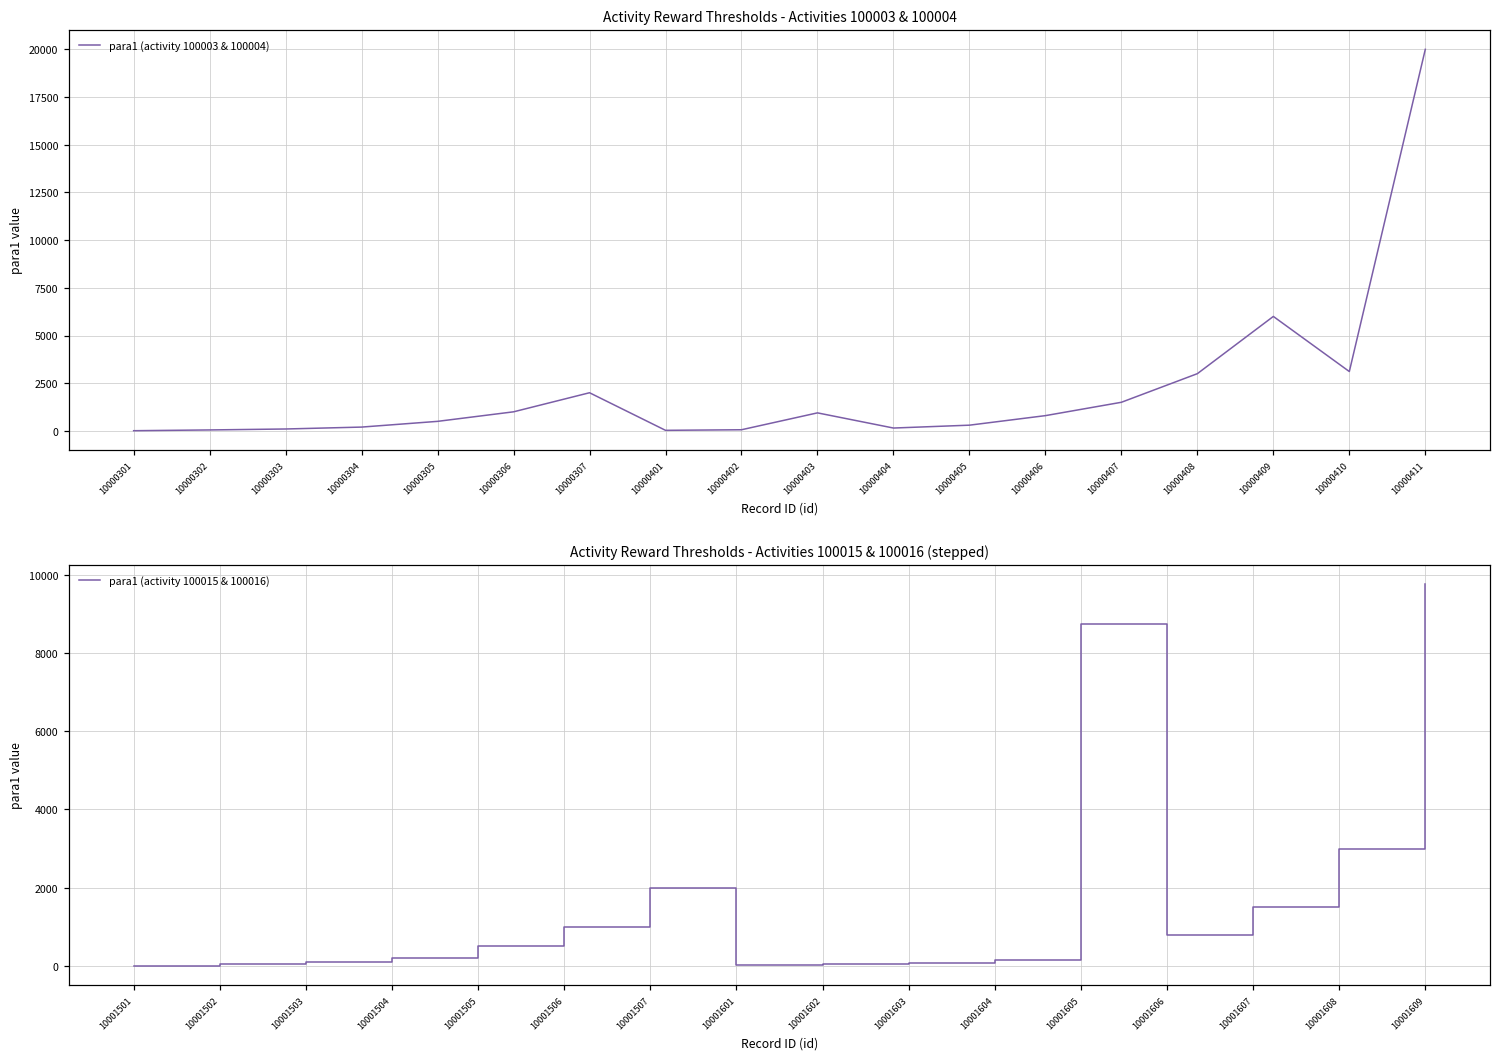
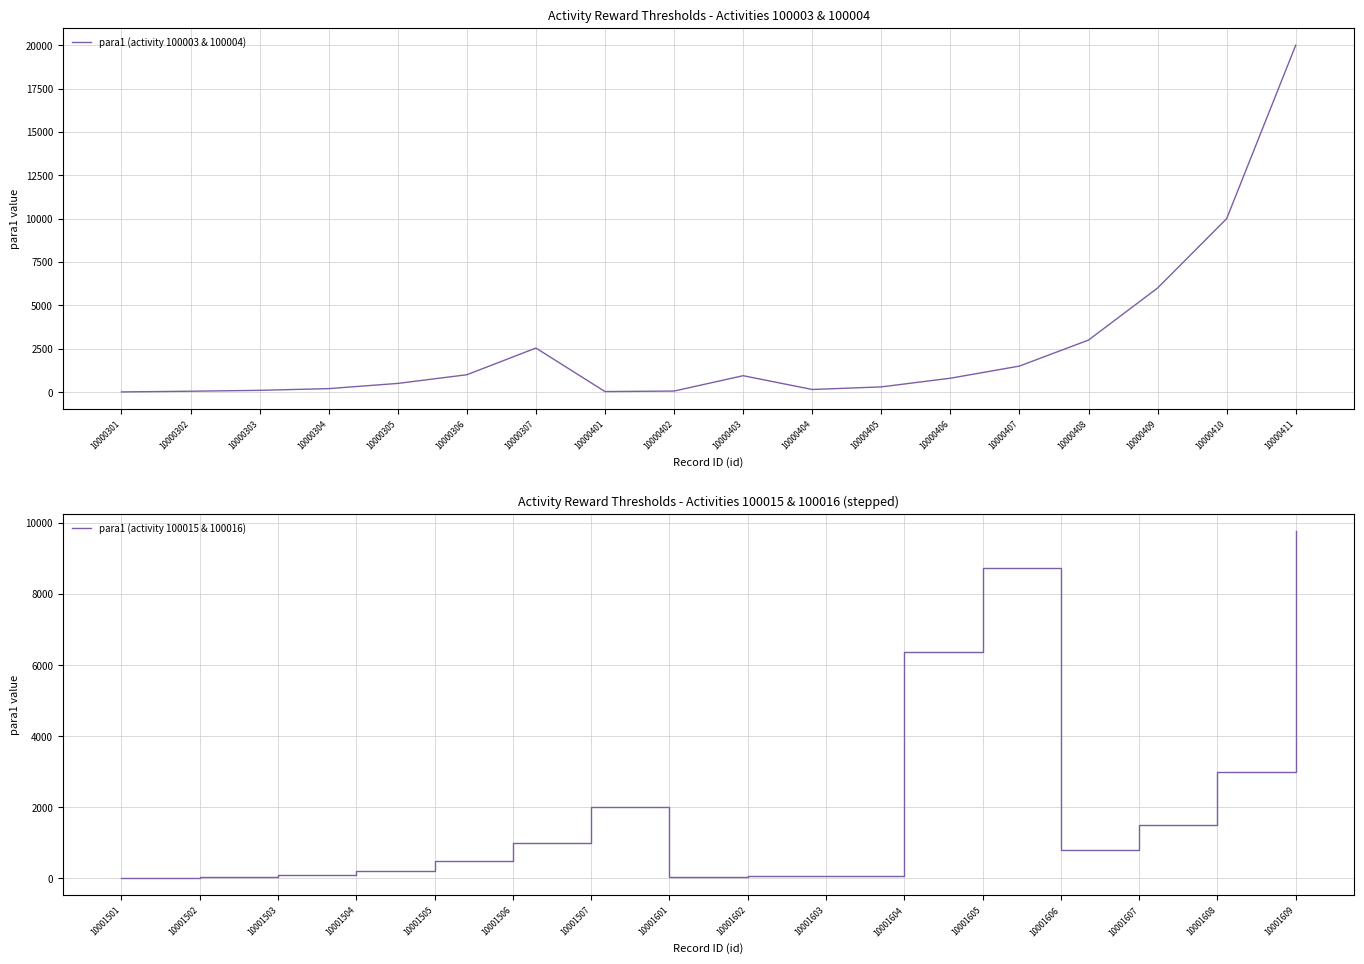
Activity Reward Thresholds - Activities 100003 & 100004, 10000307: 2000 -> 2500
Activity Reward Thresholds - Activities 100003 & 100004, 10000410: 3100 -> 10000
Activity Reward Thresholds - Activities 100015 & 100016 (stepped), 10001604: 200 -> 6400
